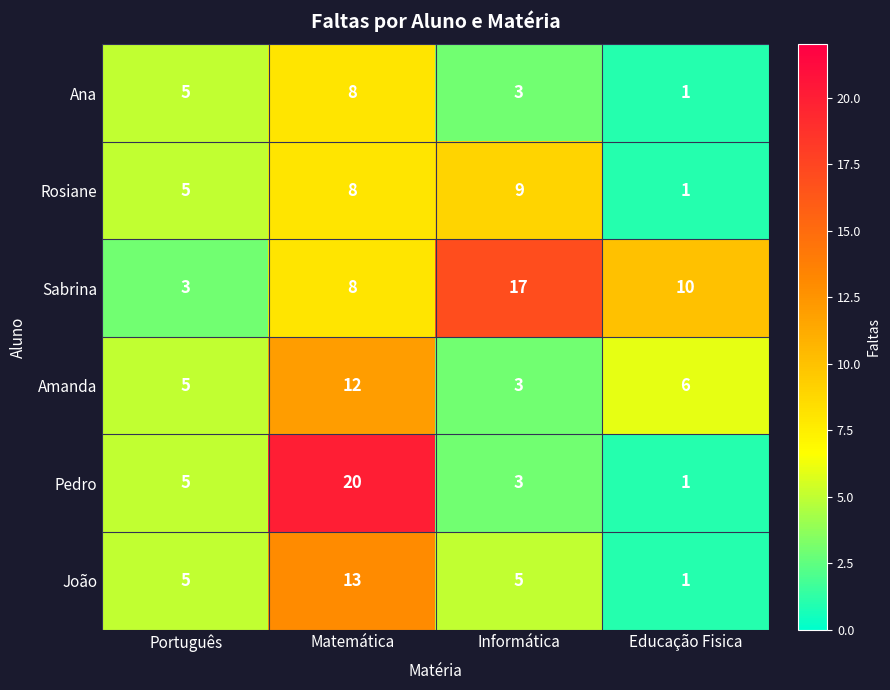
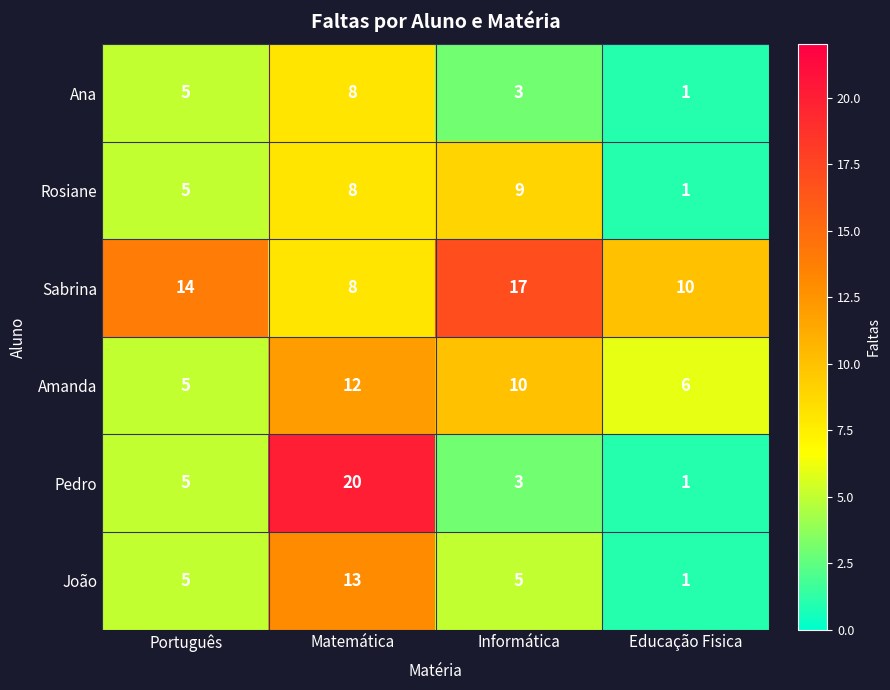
Sabrina, Português: 3 -> 14
Amanda, Informática: 3 -> 10
